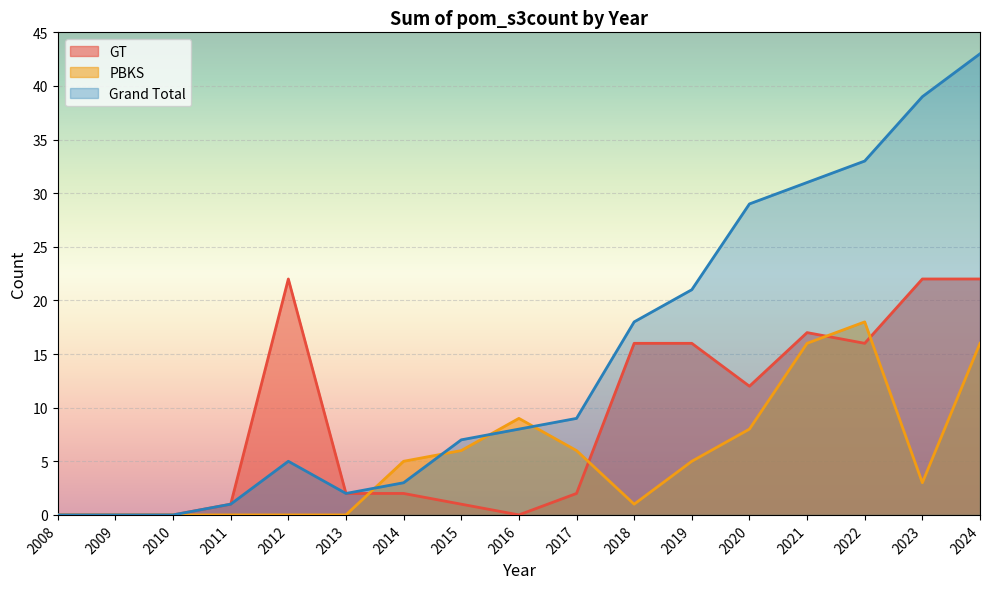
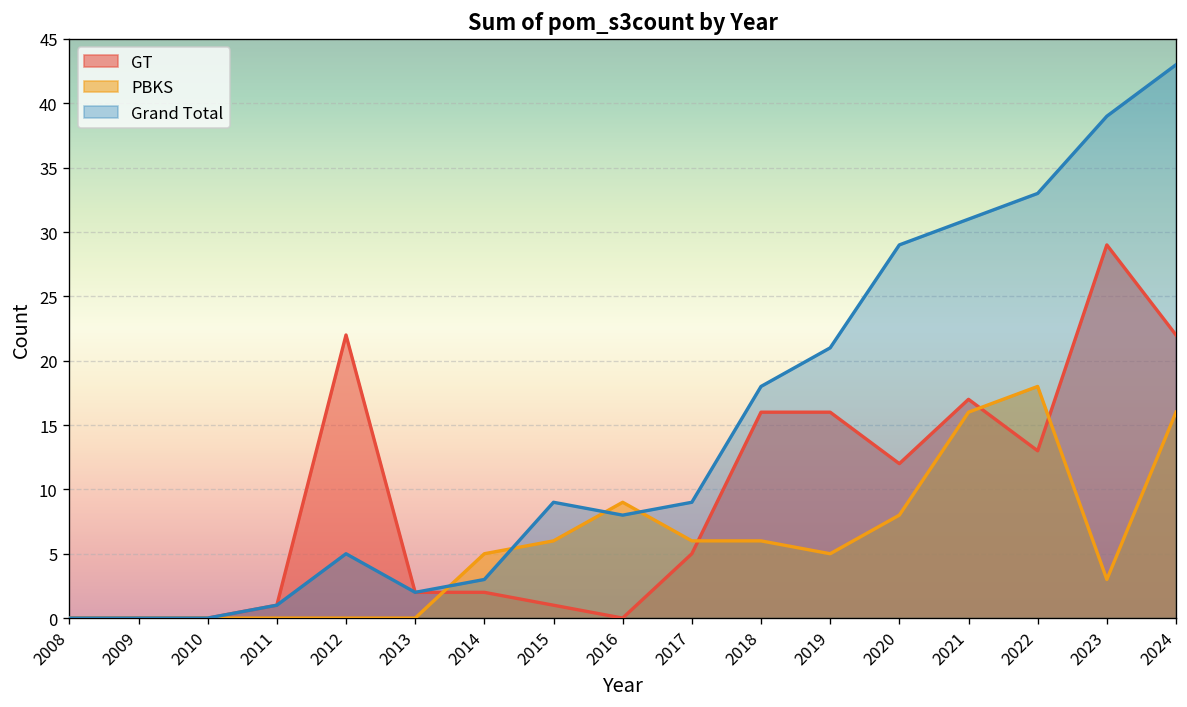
Grand Total, 2015: 7 -> 9
GT, 2017: 2 -> 5
PBKS, 2018: 1 -> 6
GT, 2022: 16 -> 13
GT, 2023: 22 -> 29
